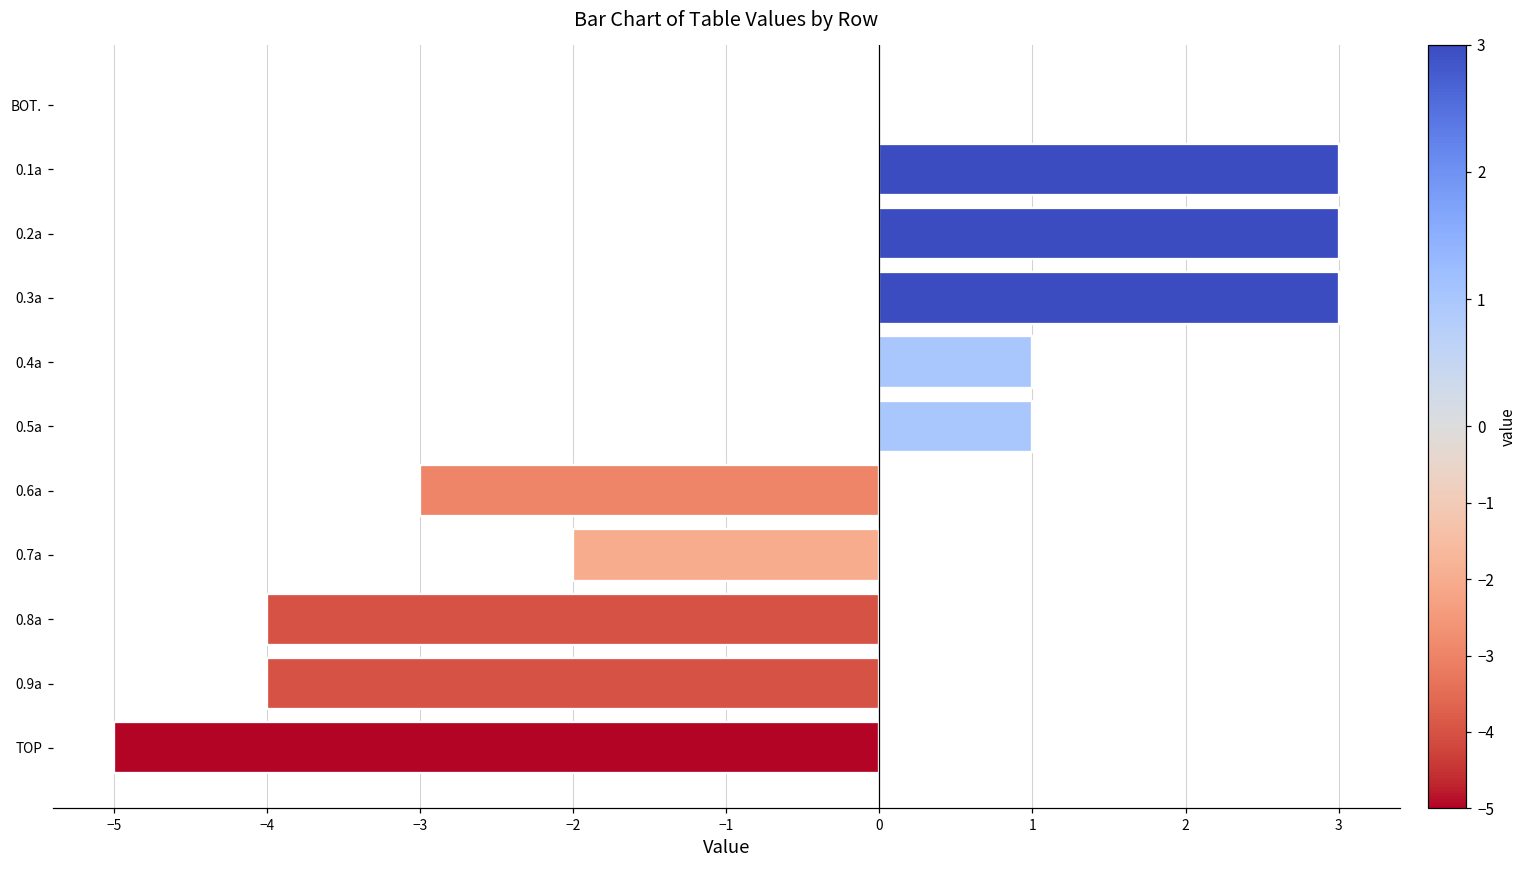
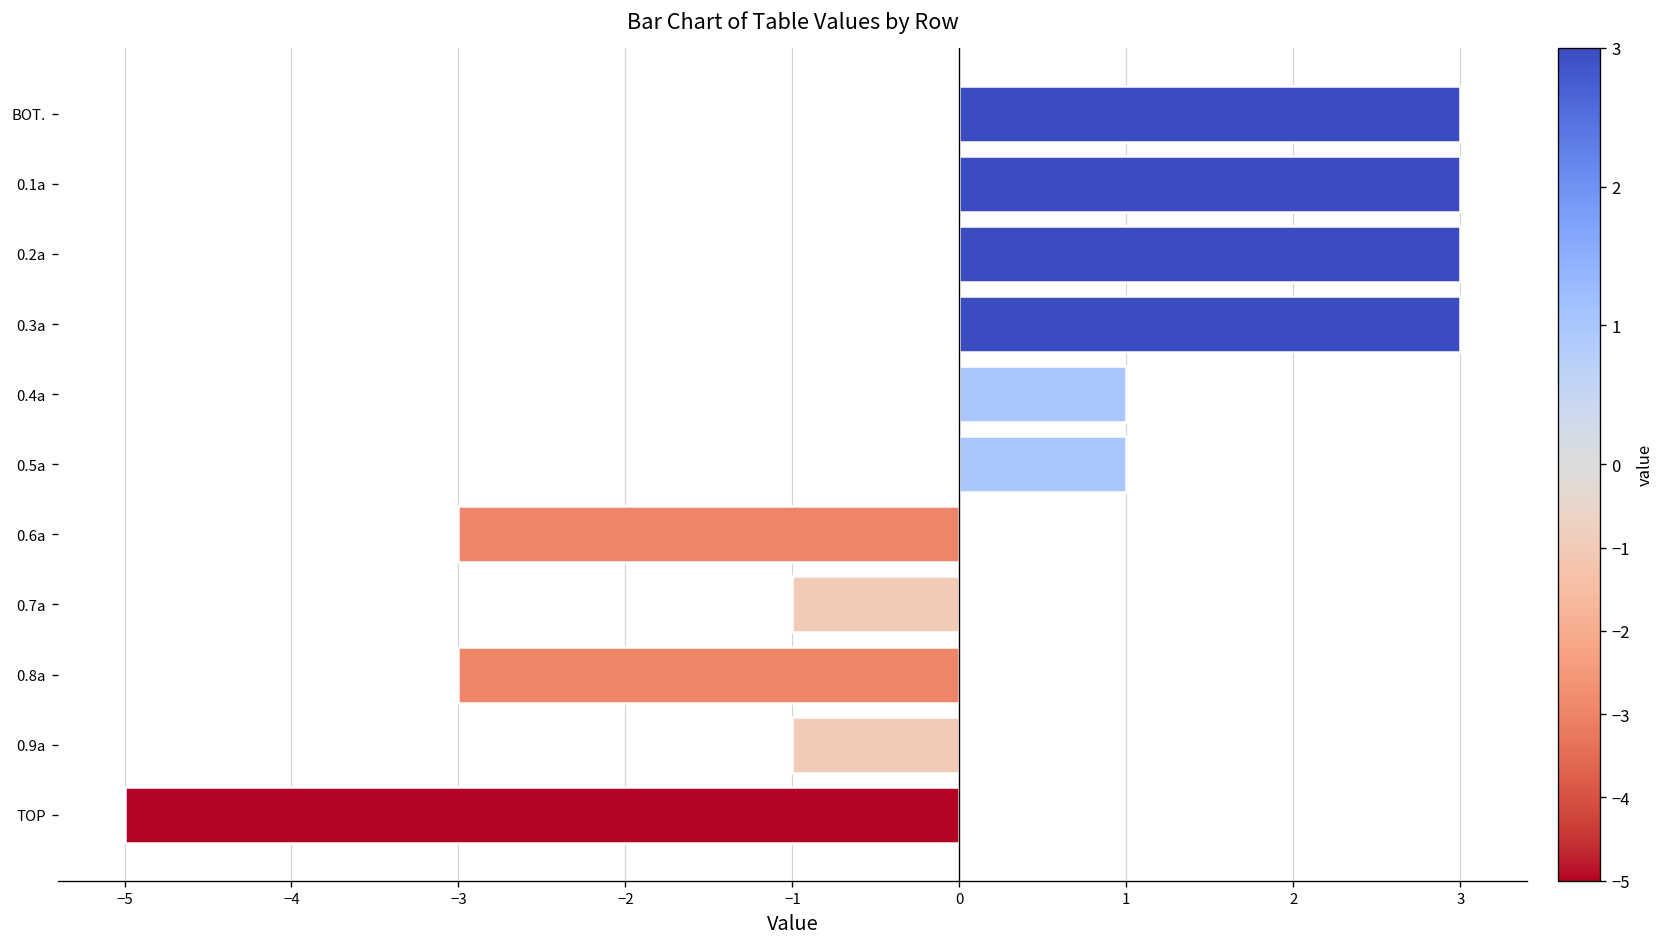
BOT.: 0 -> 3
0.7a: -2 -> -1
0.8a: -4 -> -3
0.9a: -4 -> -1
